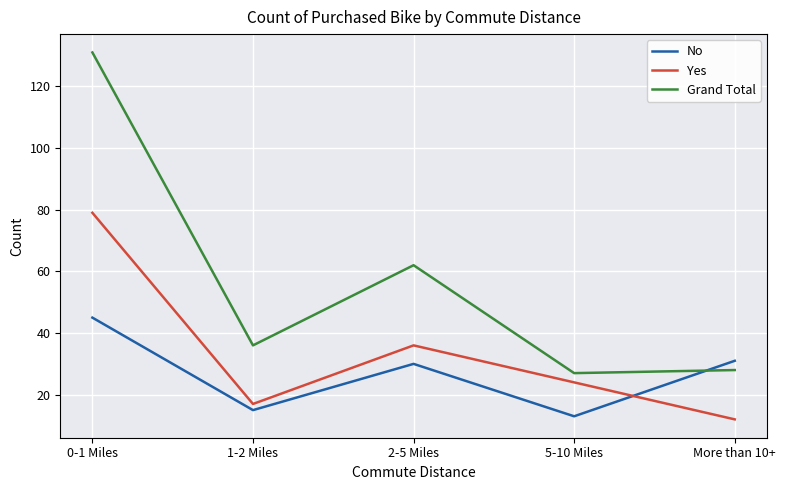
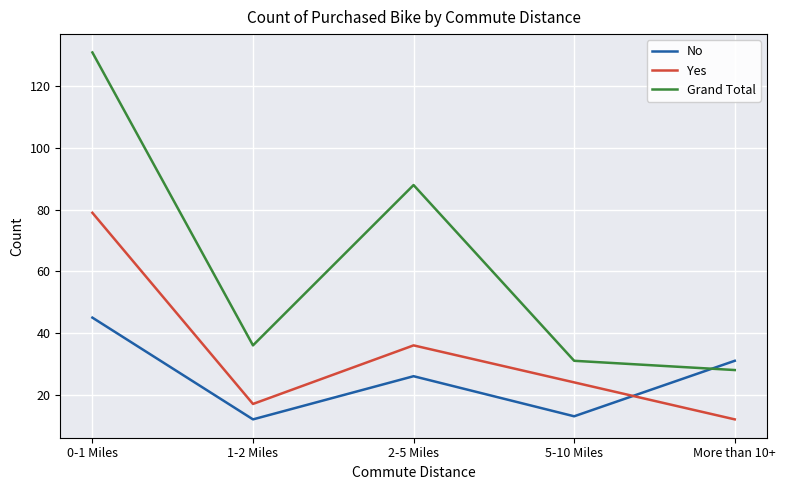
No, 1-2 Miles: 15 -> 12
No, 2-5 Miles: 30 -> 26
Grand Total, 2-5 Miles: 62 -> 88
Grand Total, 5-10 Miles: 27 -> 31
